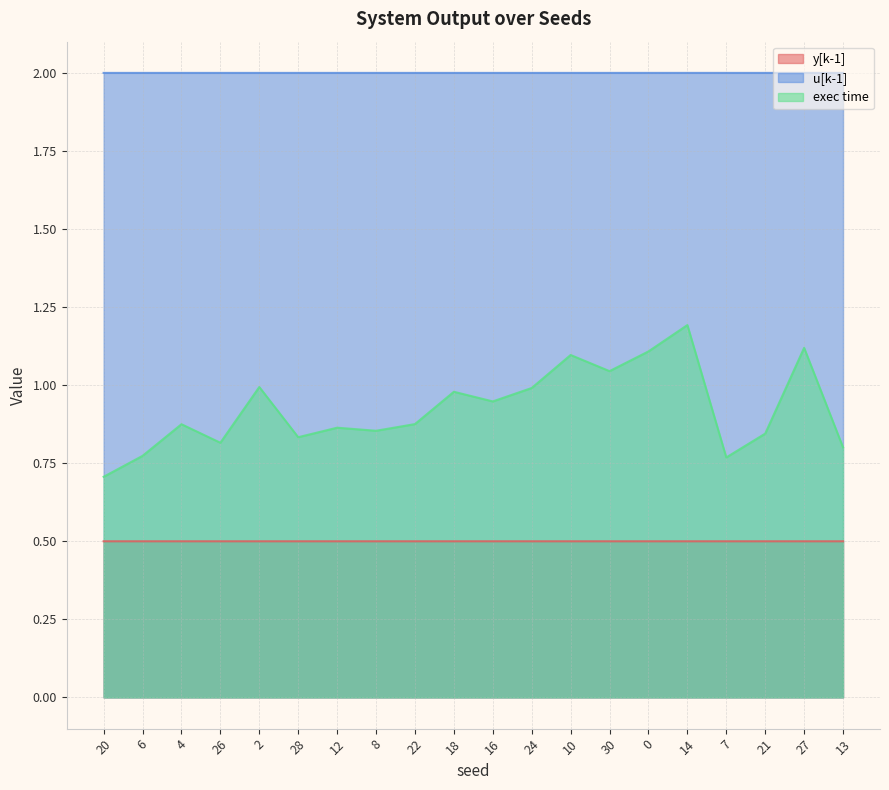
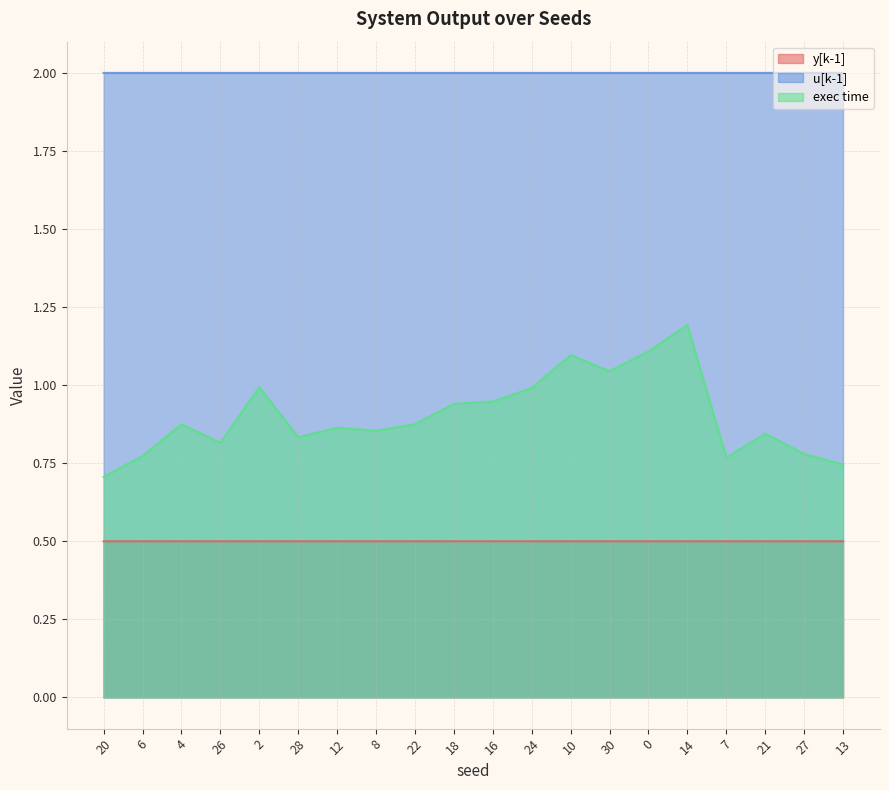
exec time, 18: 0.98 -> 0.94
exec time, 27: 1.12 -> 0.78
exec time, 13: 0.80 -> 0.75
